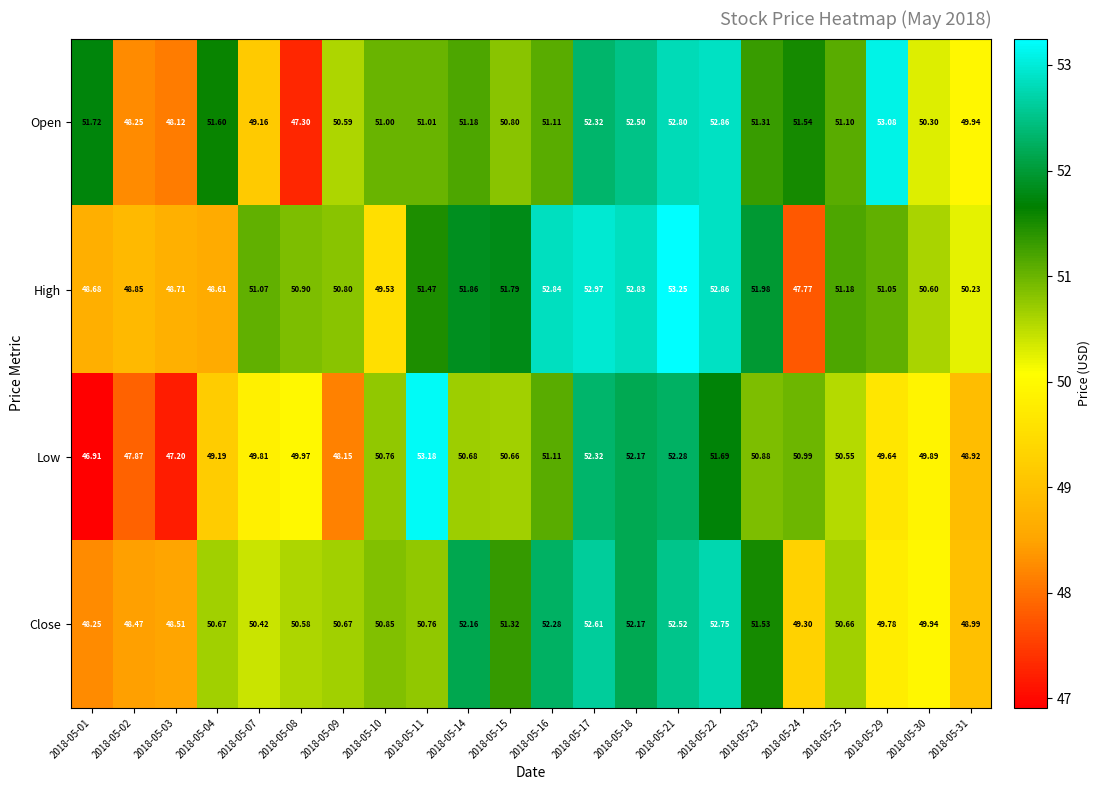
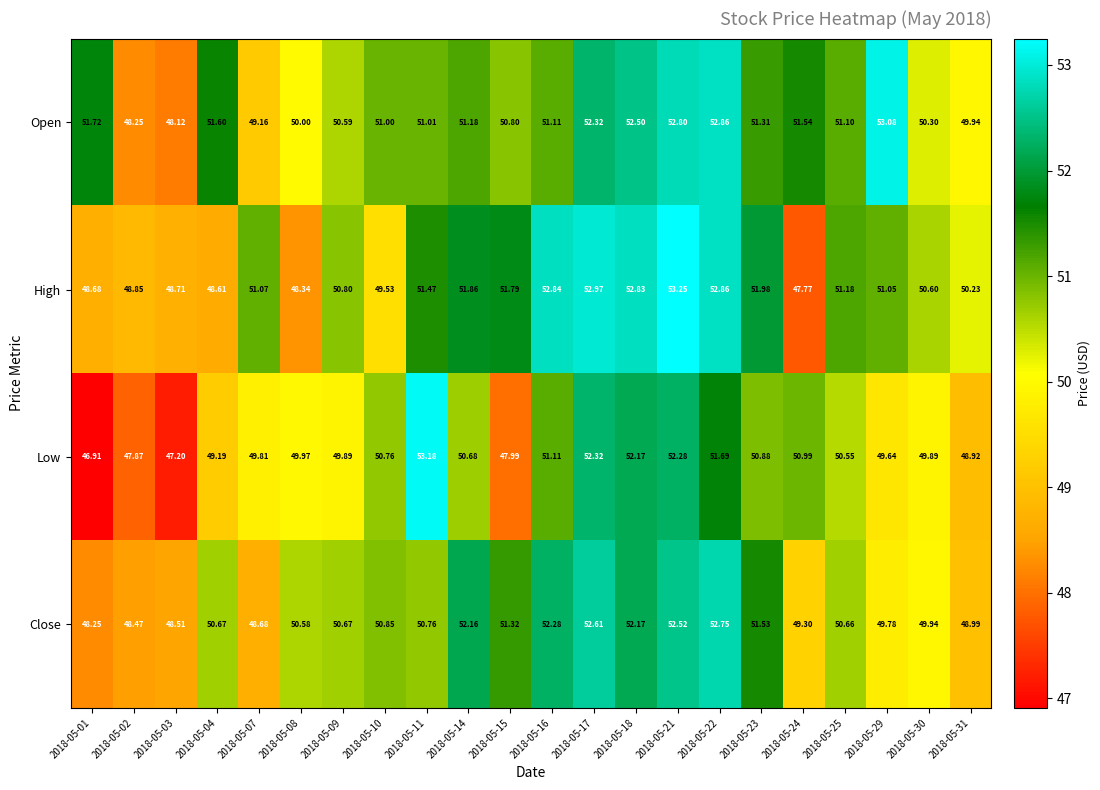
Open, 2018-05-08: 47.30 -> 50.00
High, 2018-05-08: 50.90 -> 48.34
Low, 2018-05-09: 48.15 -> 49.89
Low, 2018-05-15: 50.66 -> 47.99
Close, 2018-05-07: 50.42 -> 48.68
